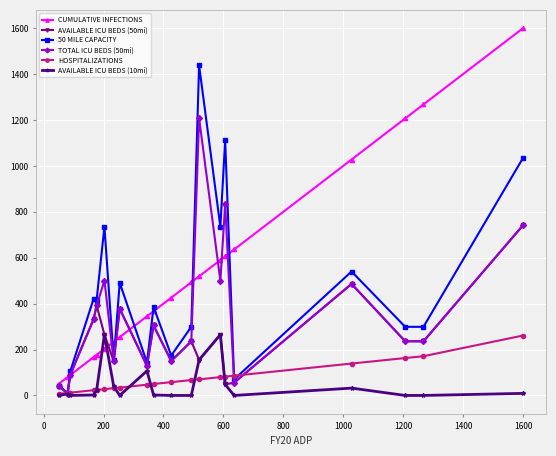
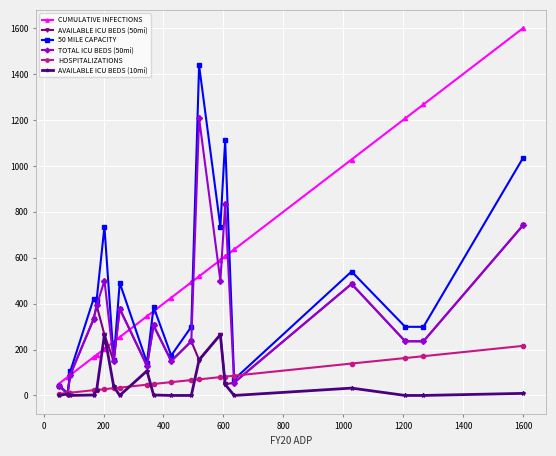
HOSPITALIZATIONS, 1600: 260 -> 220
